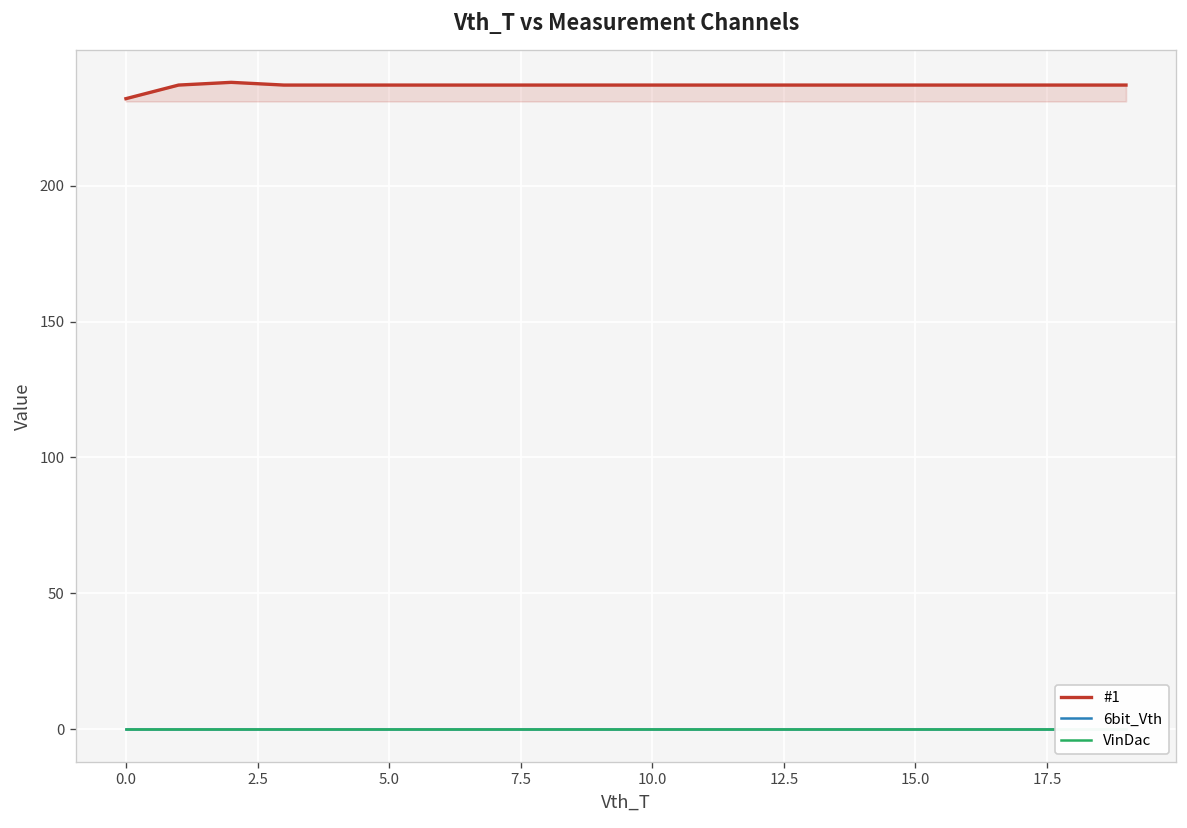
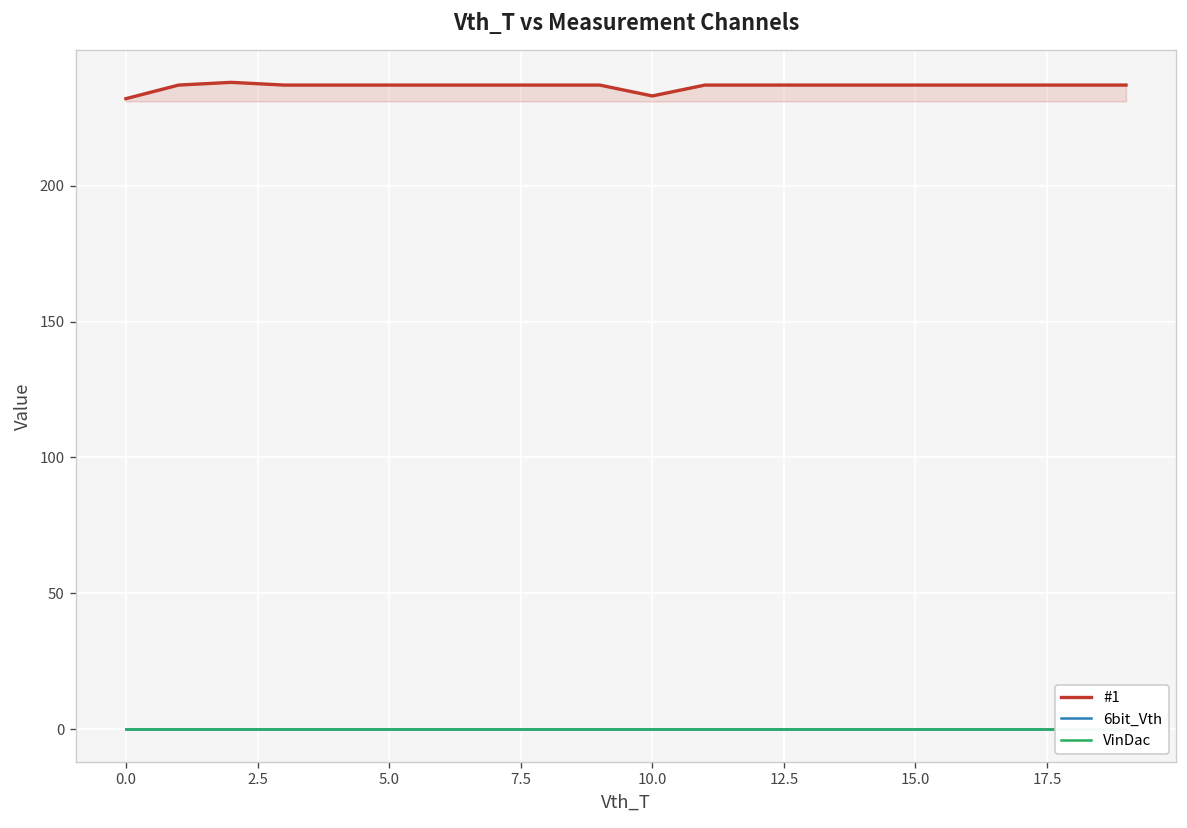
#1, 10.0: 237 -> 233
